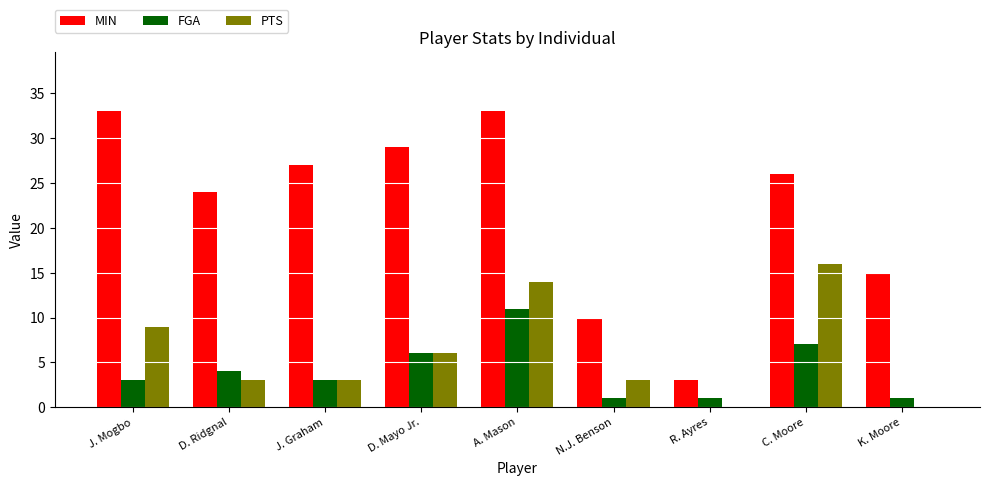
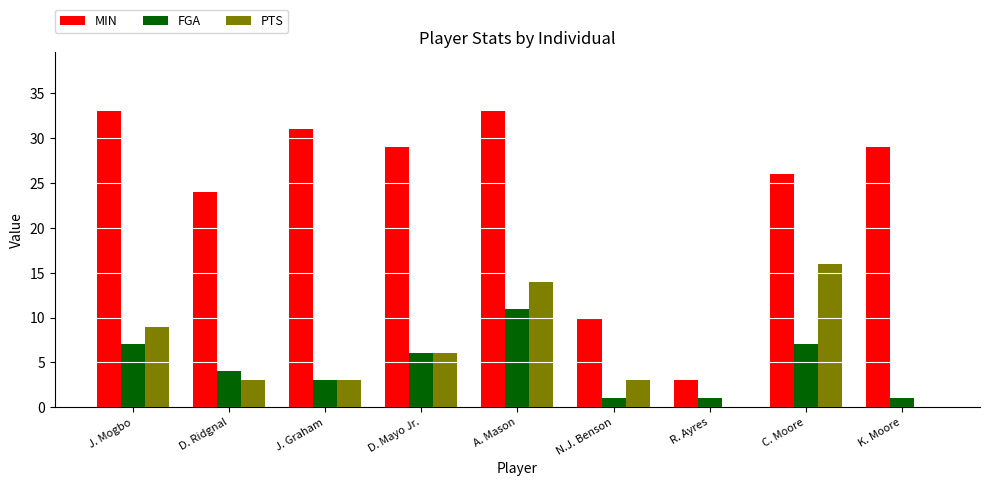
FGA, J. Mogbo: 3 -> 7
MIN, J. Graham: 27 -> 31
MIN, K. Moore: 15 -> 29
